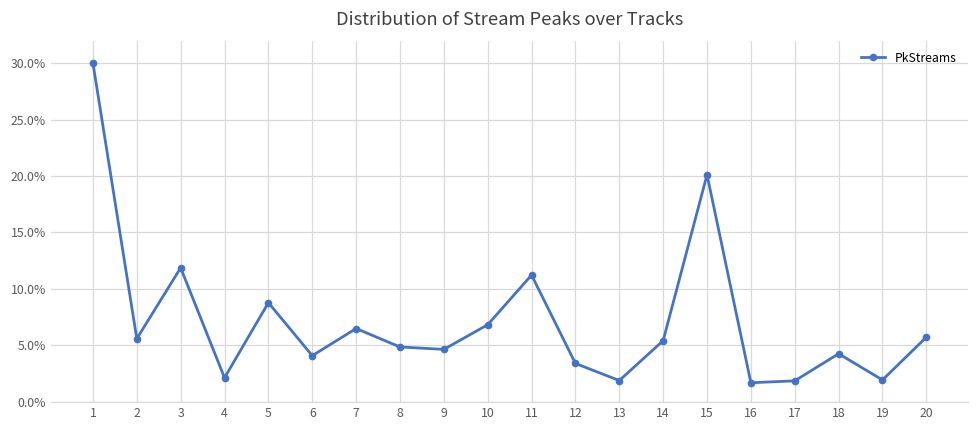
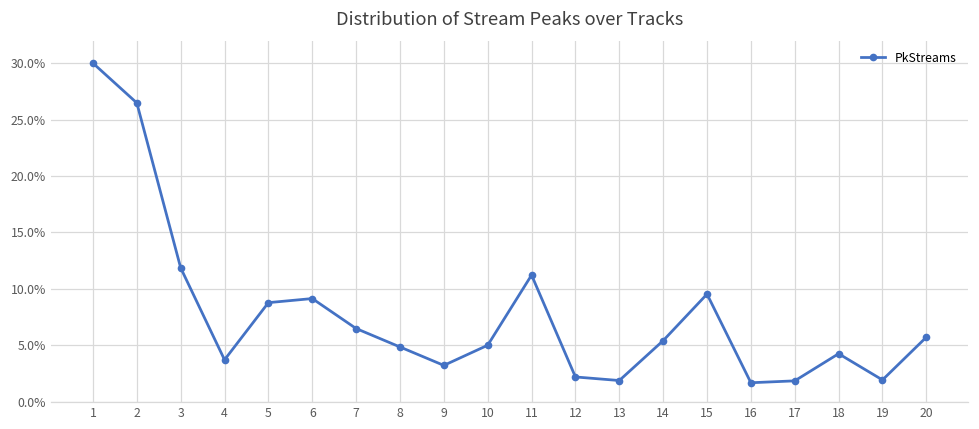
2: 5.6% -> 26.5%
4: 2.1% -> 3.7%
6: 4.1% -> 9.1%
9: 4.6% -> 3.2%
10: 6.8% -> 5.0%
12: 3.4% -> 2.2%
15: 20.1% -> 9.5%
